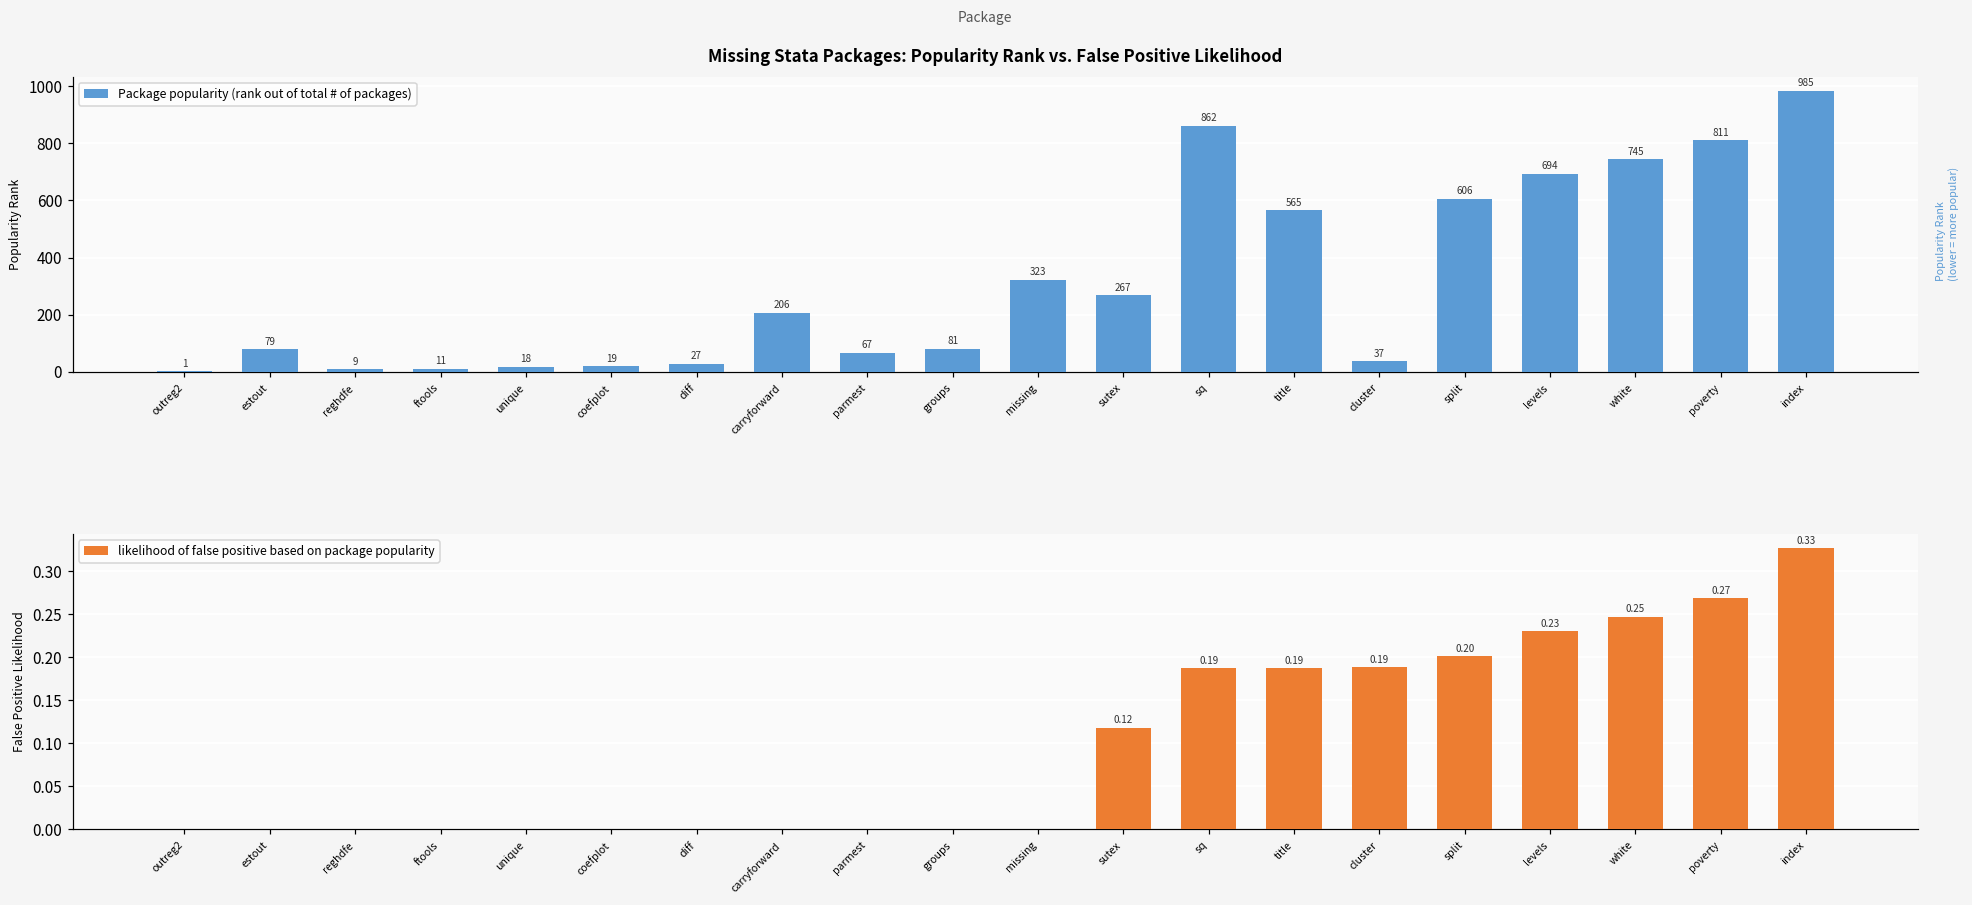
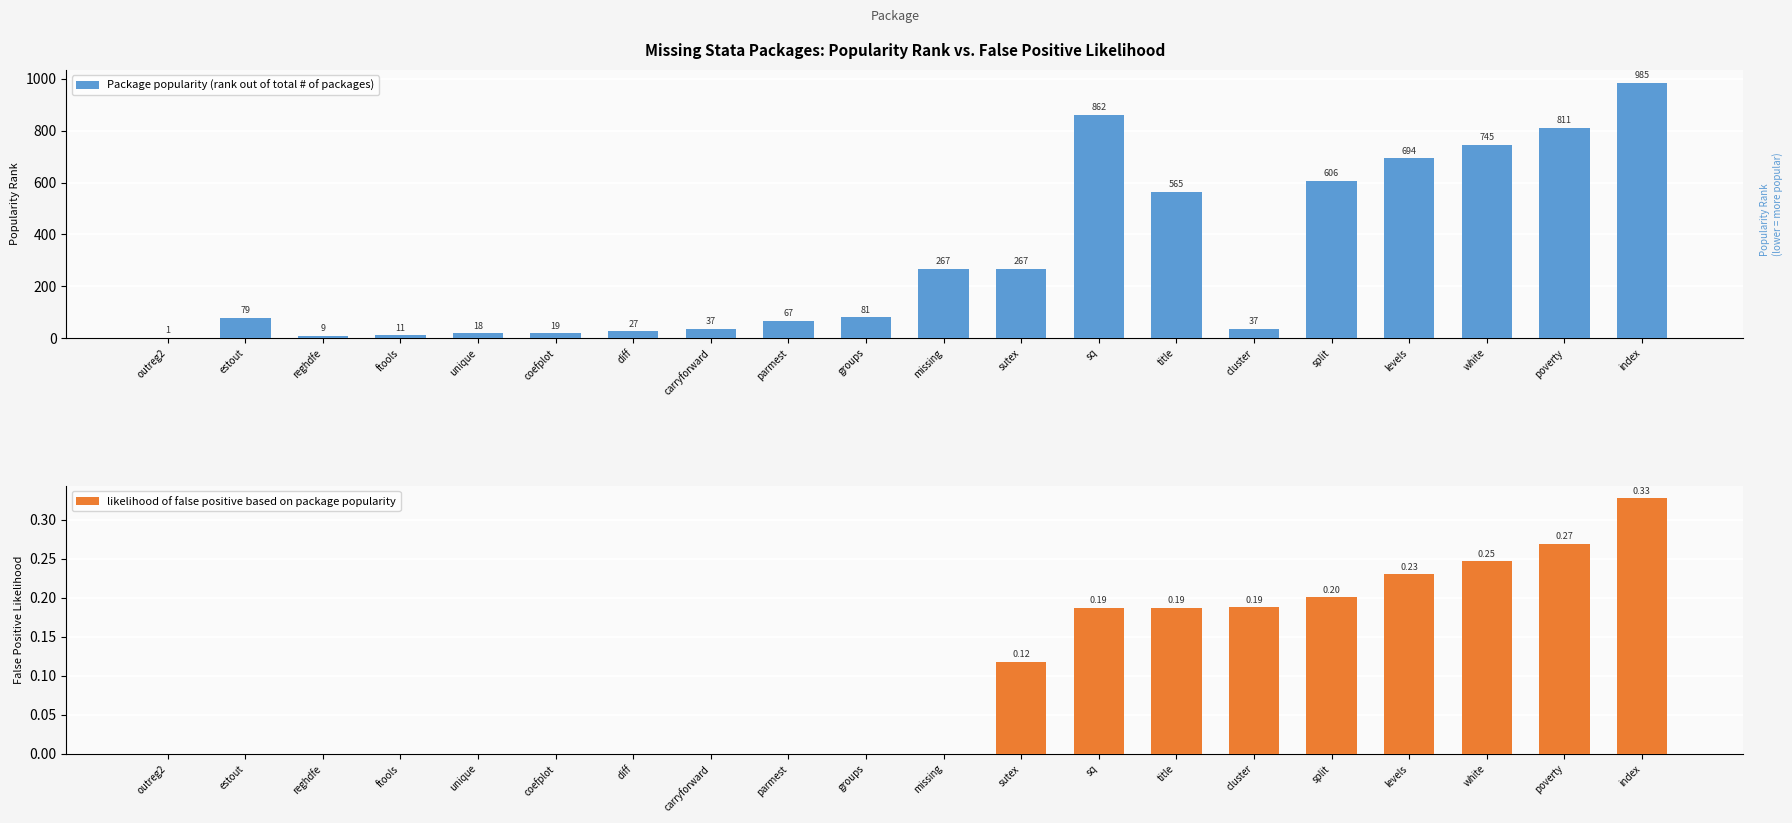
Missing Stata Packages: Popularity Rank vs. False Positive Likelihood, carryforward: 206 -> 37
Missing Stata Packages: Popularity Rank vs. False Positive Likelihood, missing: 323 -> 267
